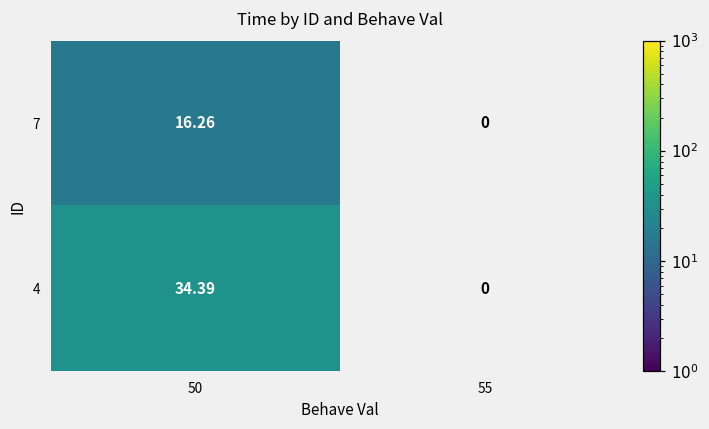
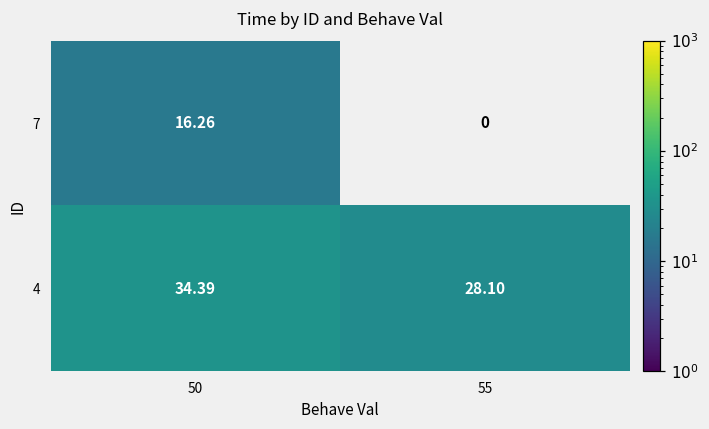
4, 55: 0 -> 28.10
